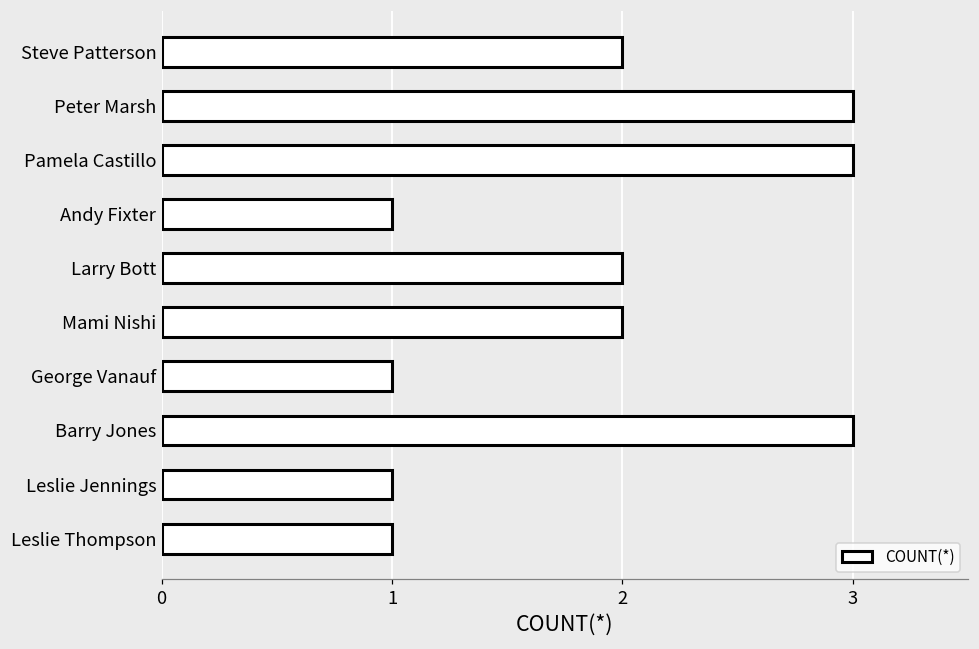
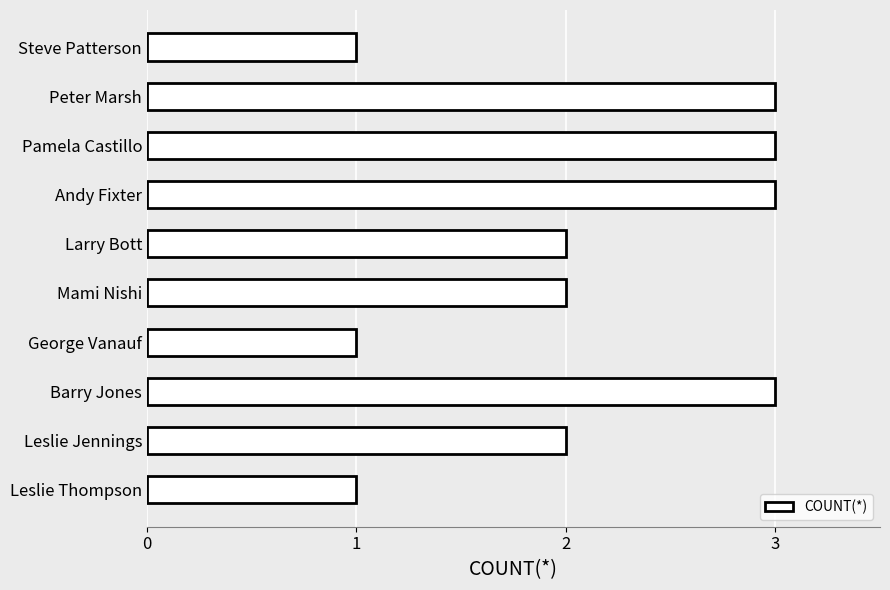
Steve Patterson: 2 -> 1
Andy Fixter: 1 -> 3
Leslie Jennings: 1 -> 2
